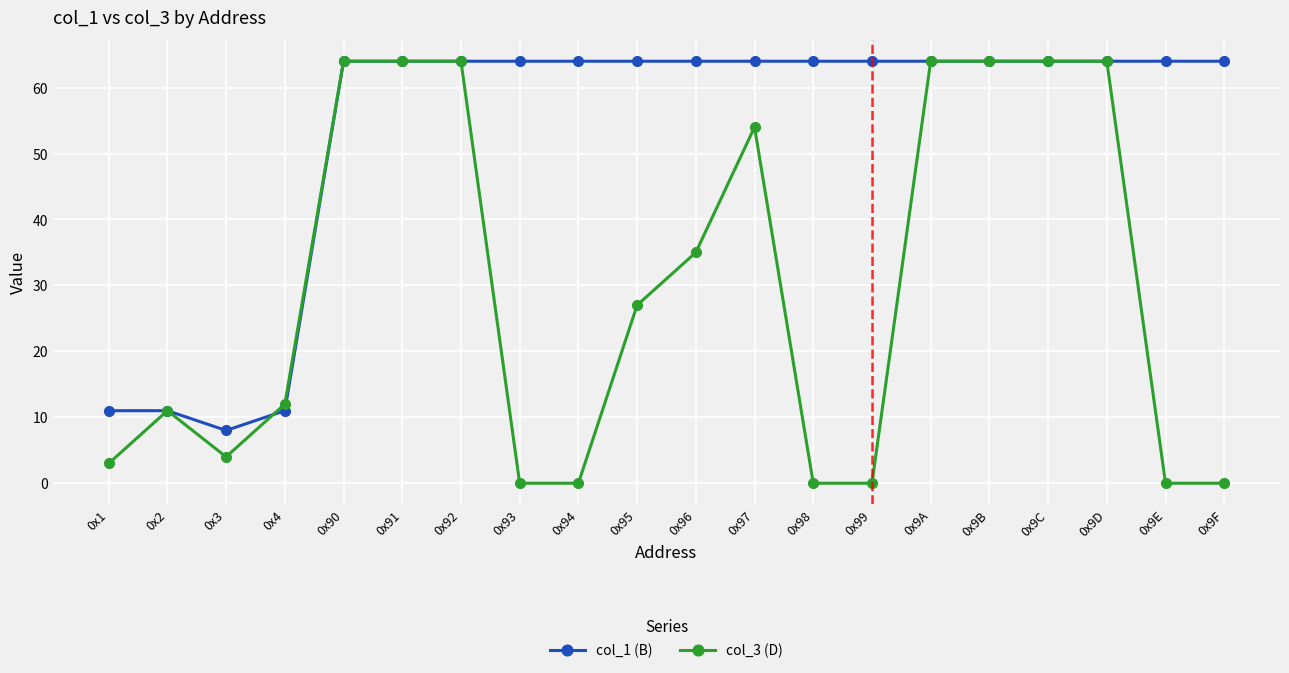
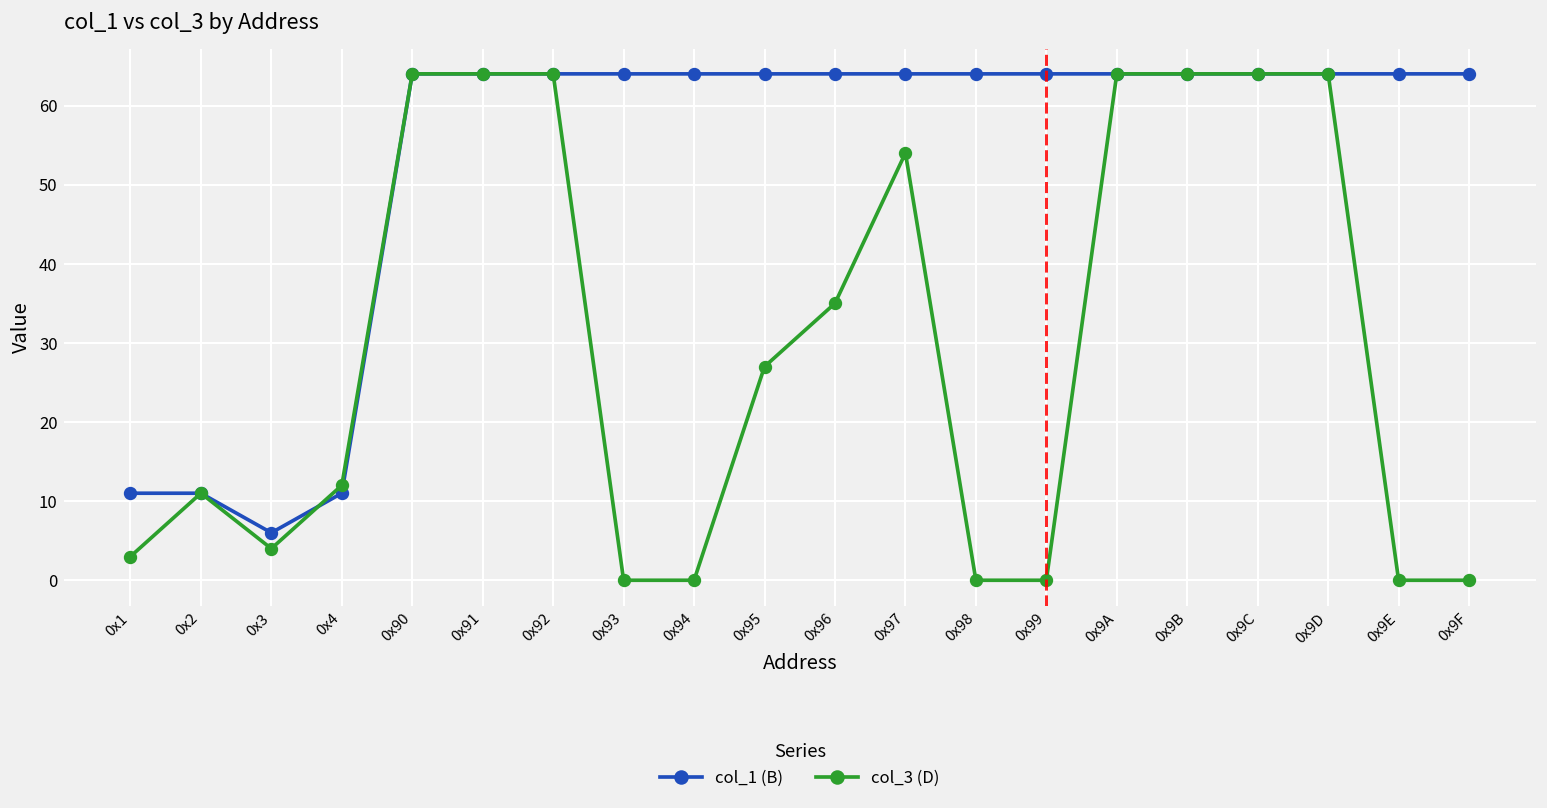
col_1 (B), 0x3: 8 -> 6
